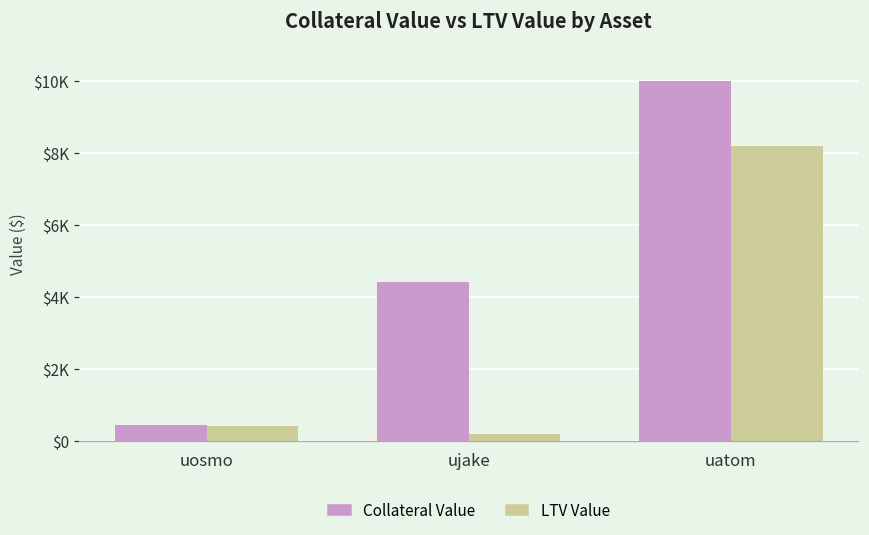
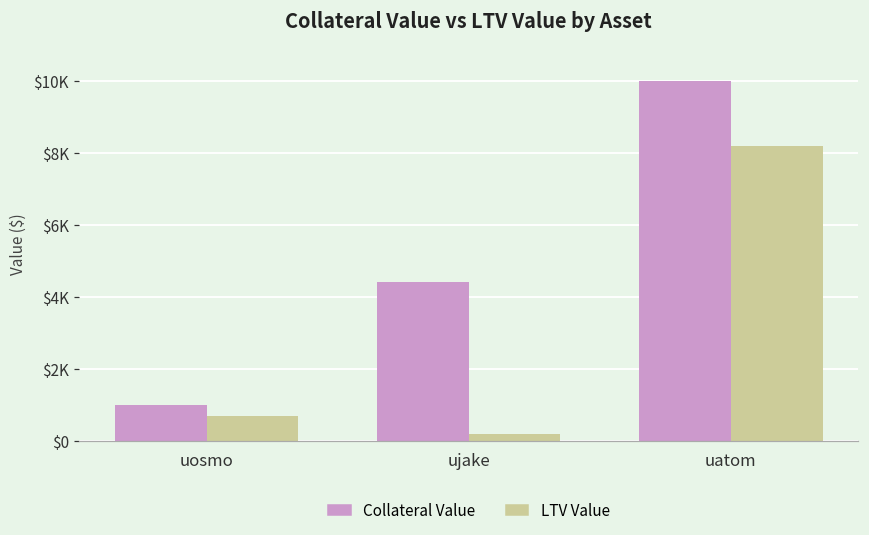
Collateral Value, uosmo: $400 -> $1000
LTV Value, uosmo: $400 -> $700
